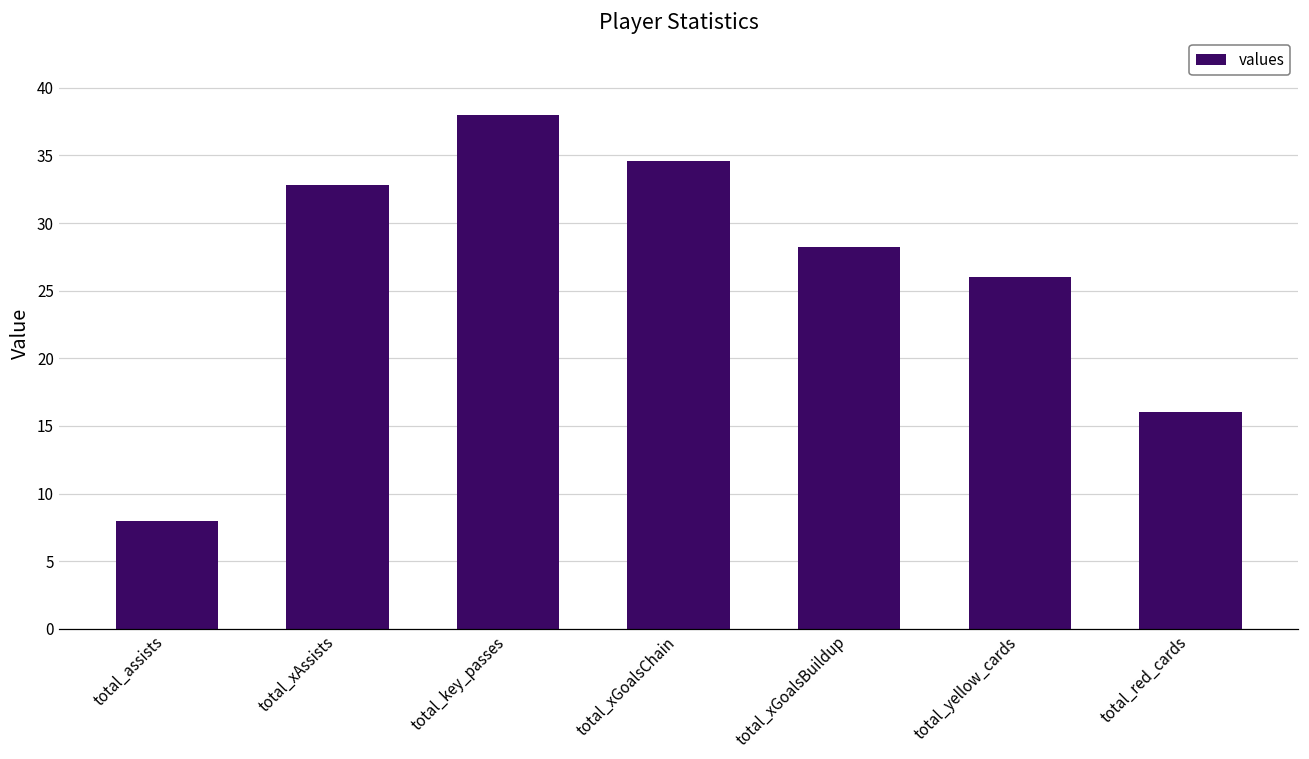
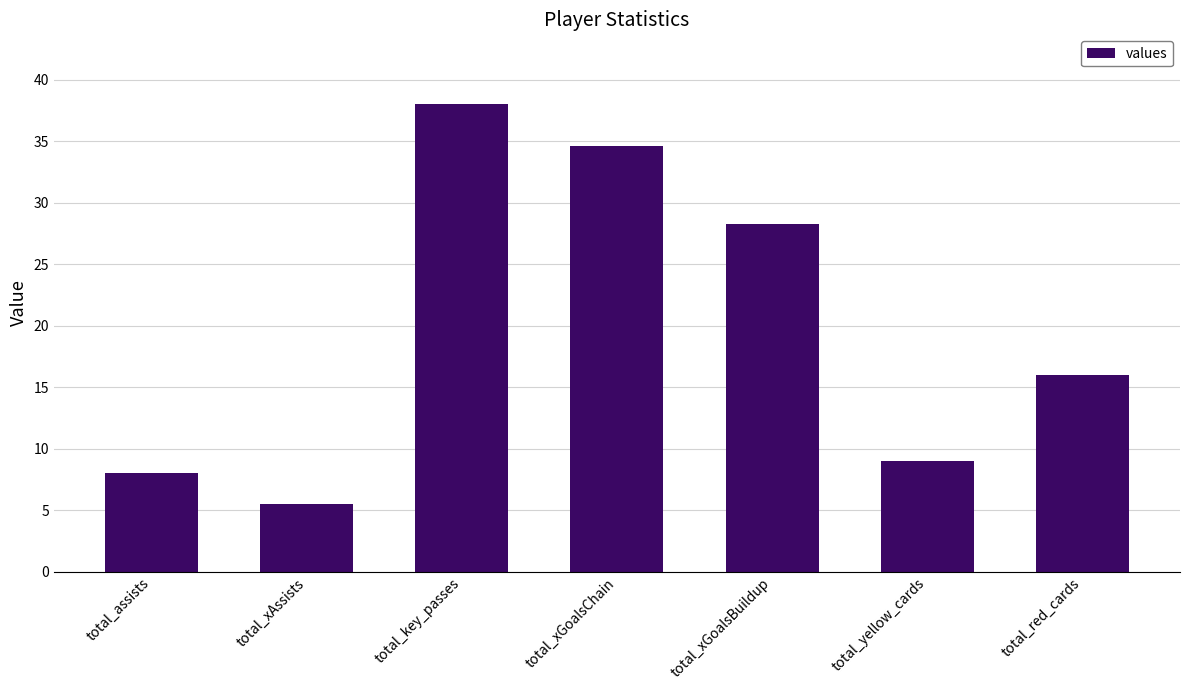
total_xAssists: 32.8 -> 5.5
total_yellow_cards: 26 -> 9
